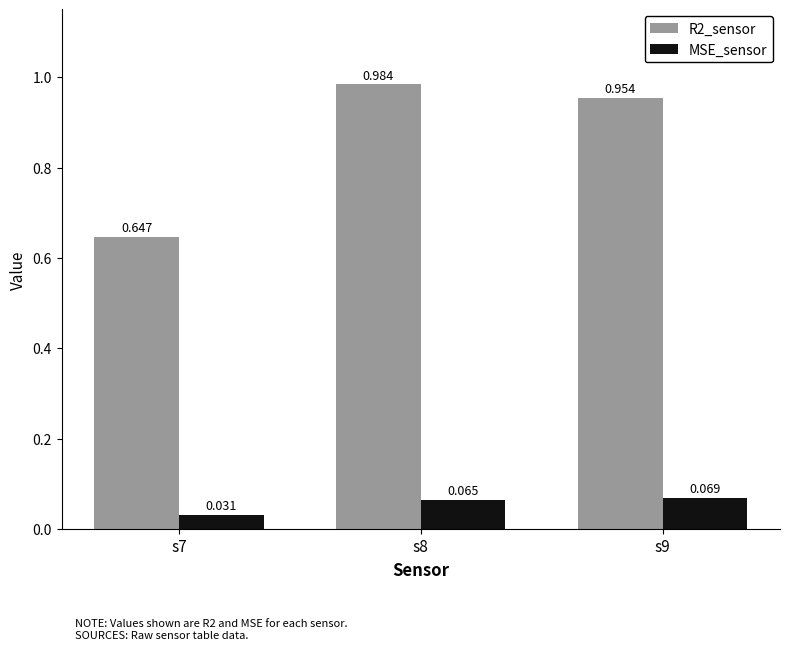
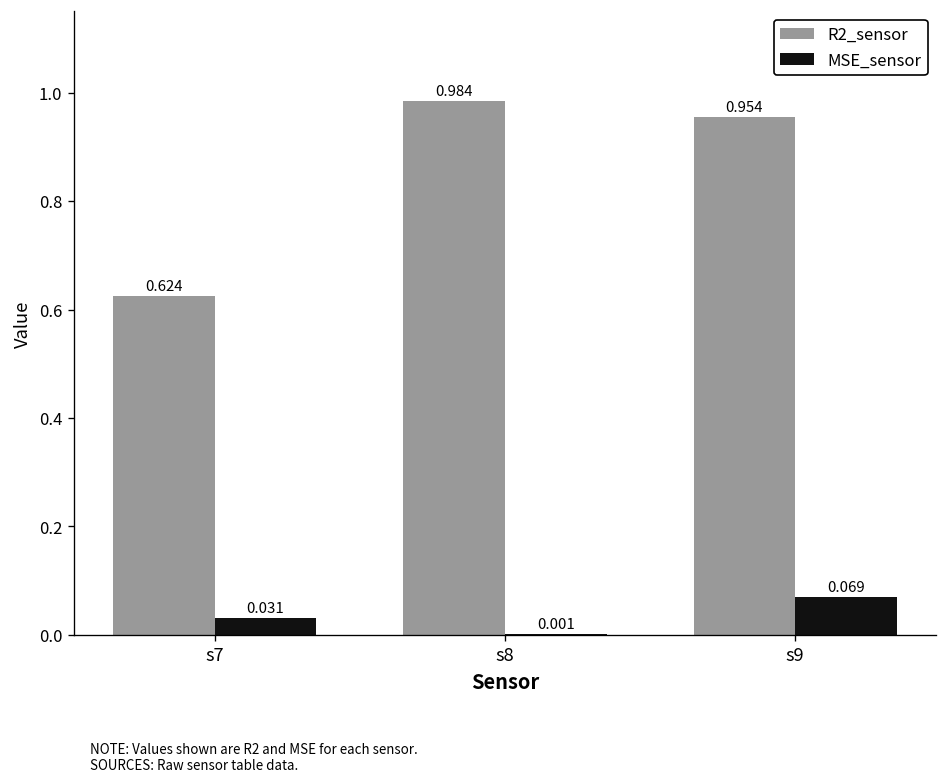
R2_sensor, s7: 0.647 -> 0.624
MSE_sensor, s8: 0.065 -> 0.001
